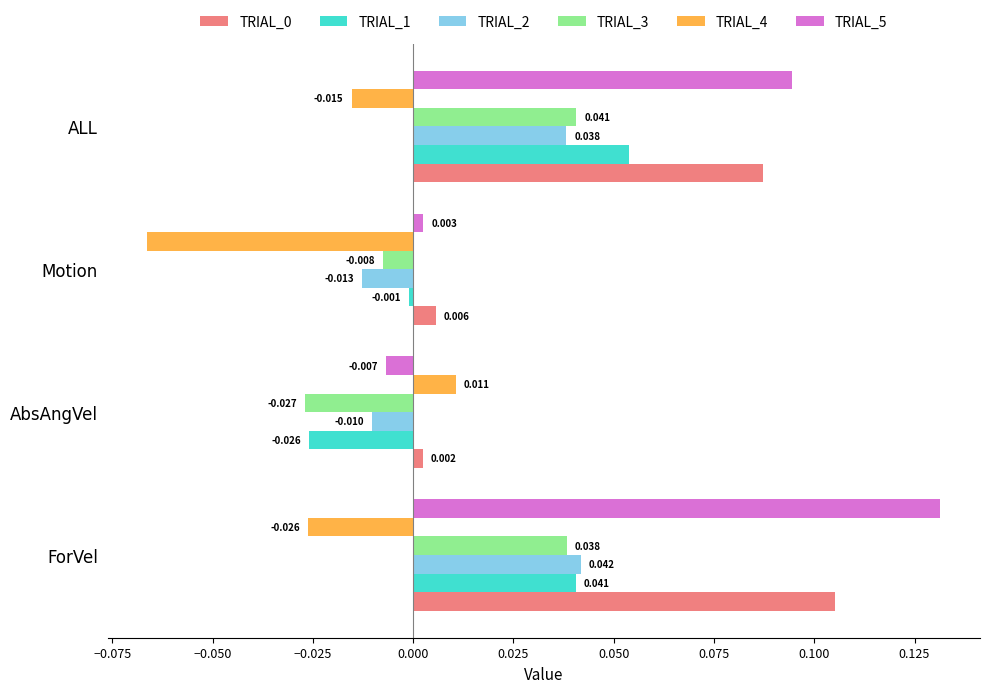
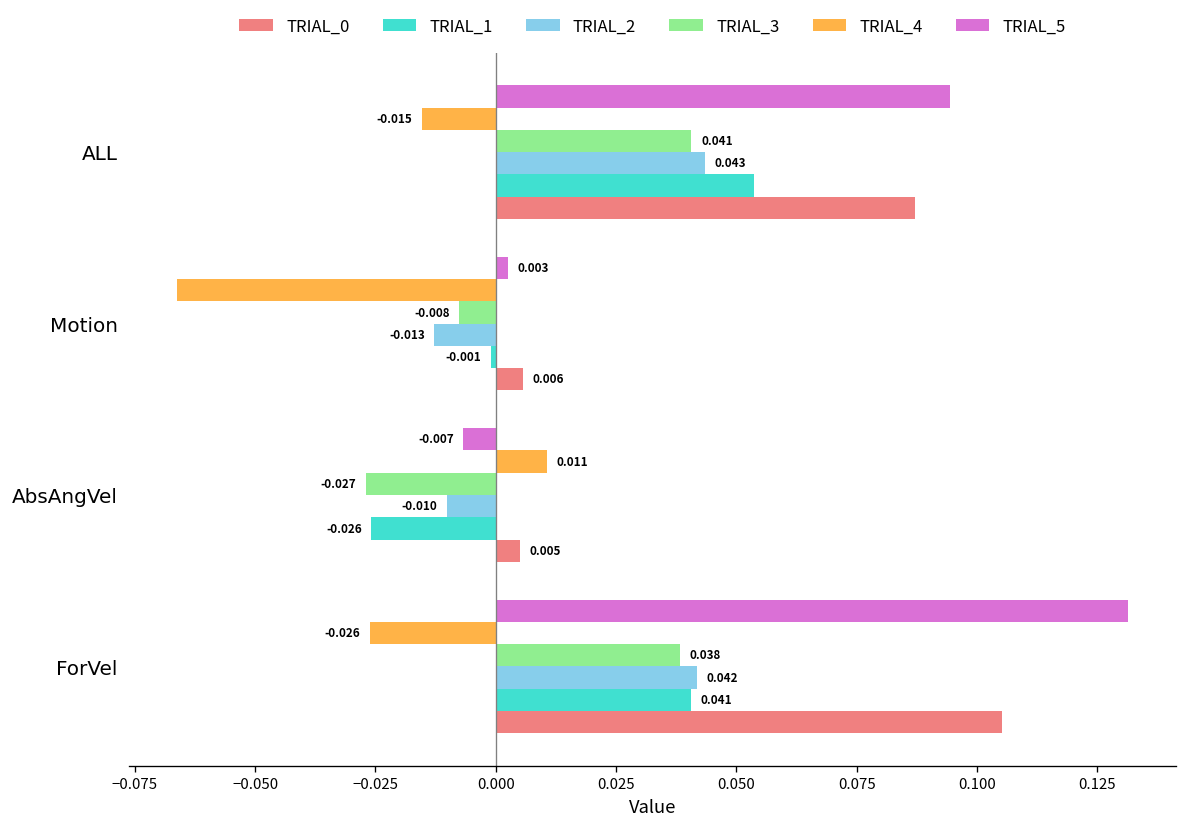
TRIAL_2, ALL: 0.038 -> 0.043
TRIAL_0, AbsAngVel: 0.002 -> 0.005
